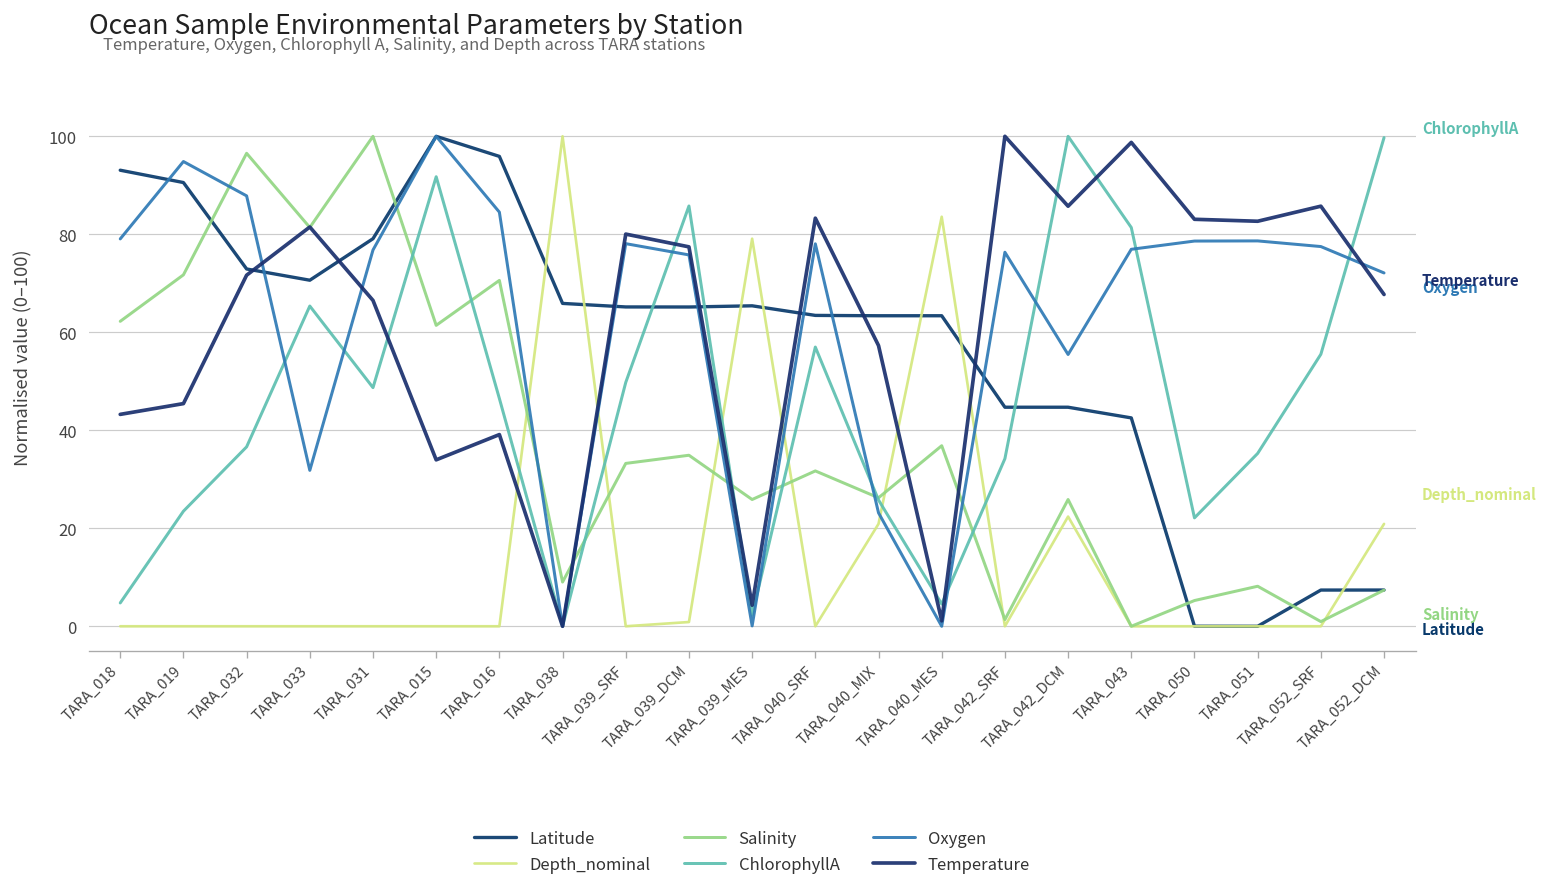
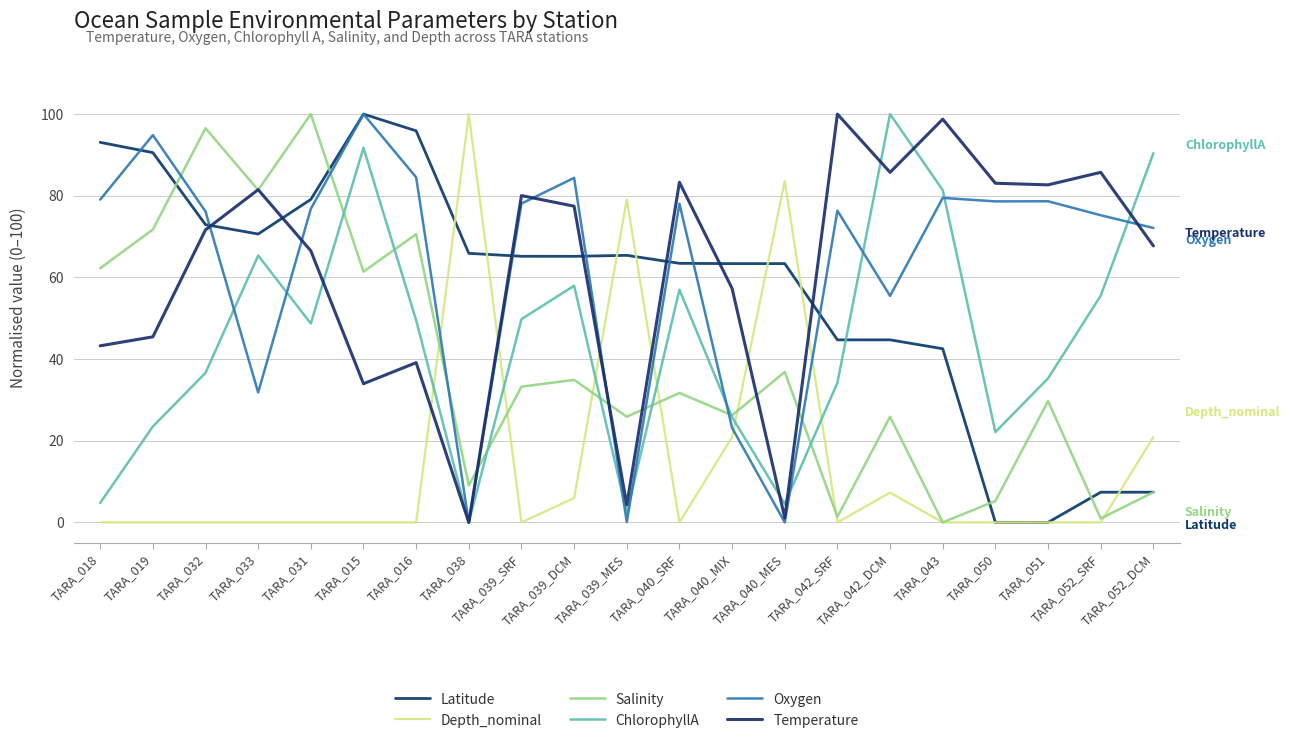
Oxygen, TARA_032: 88 -> 76
ChlorophyllA, TARA_016: 46 -> 50
Depth_nominal, TARA_039_DCM: 1 -> 6
ChlorophyllA, TARA_039_DCM: 86 -> 58
Oxygen, TARA_039_DCM: 76 -> 84
Depth_nominal, TARA_042_DCM: 22 -> 7
Oxygen, TARA_043: 77 -> 79
Salinity, TARA_051: 8 -> 30
Oxygen, TARA_052_SRF: 78 -> 75
ChlorophyllA, TARA_052_DCM: 100 -> 90
